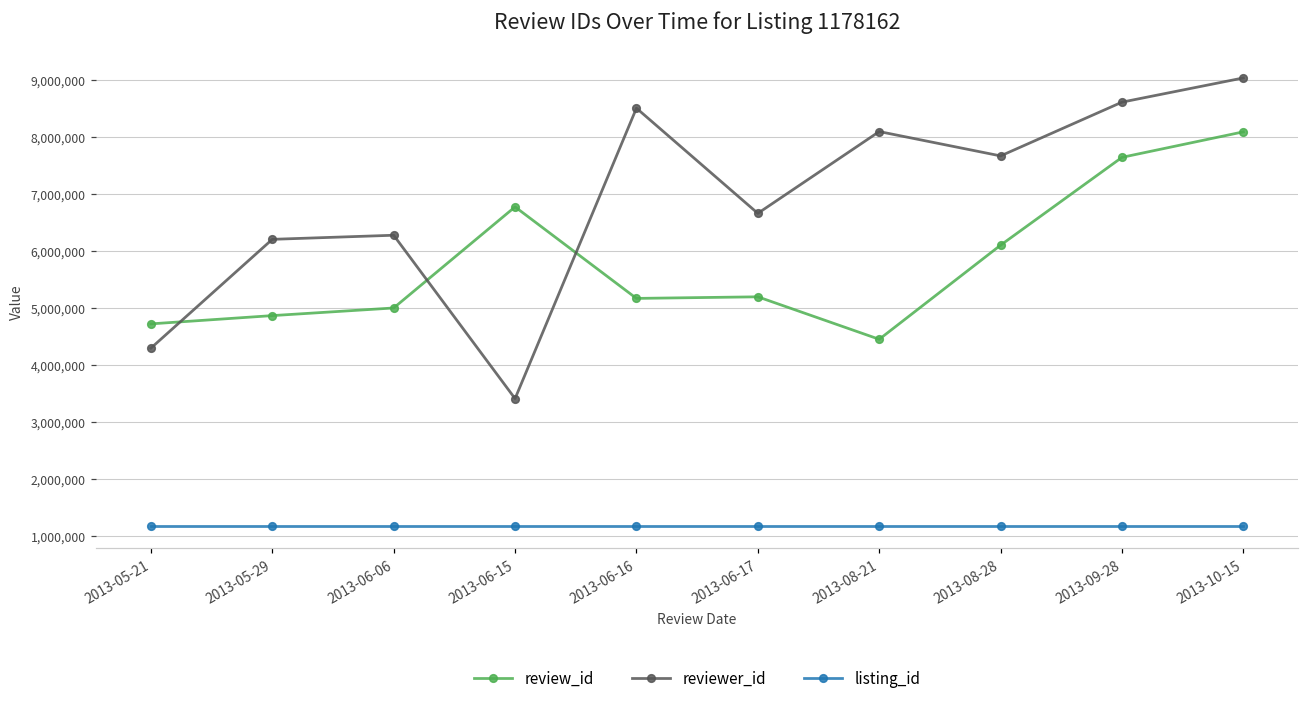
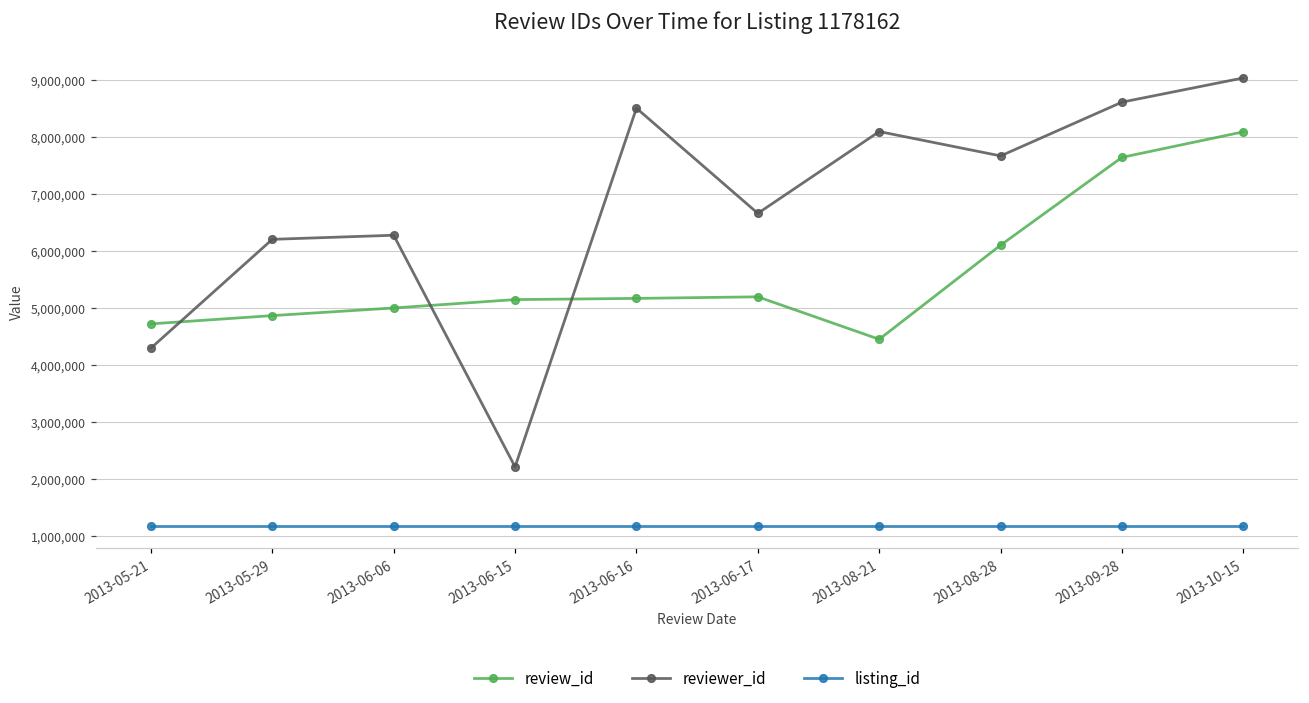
review_id, 2013-06-15: 6,800,000 -> 5,200,000
reviewer_id, 2013-06-15: 3,400,000 -> 2,200,000
